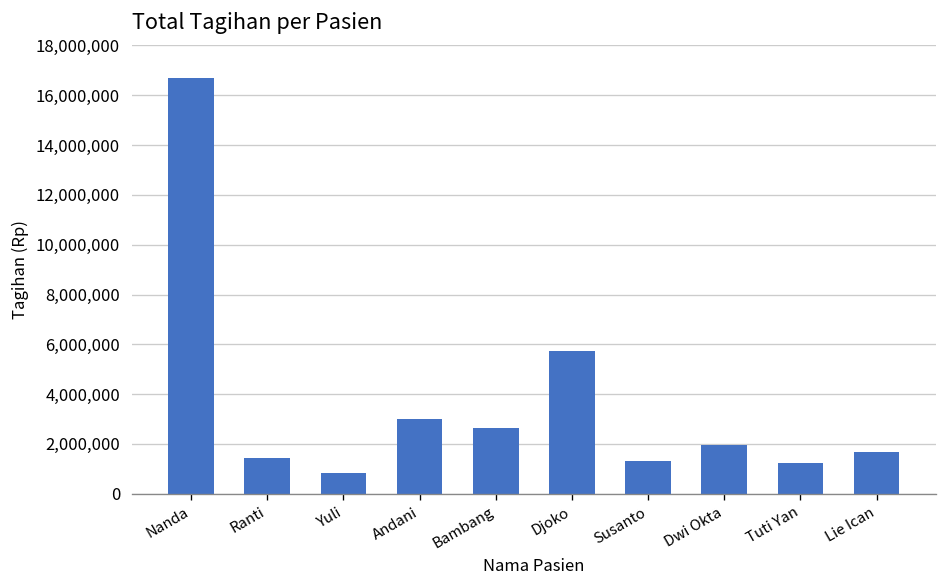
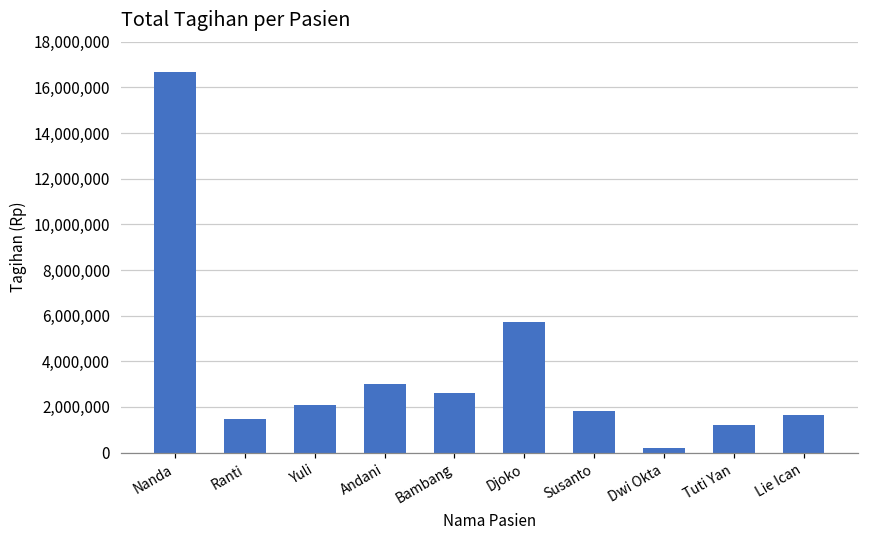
Yuli: 800,000 -> 2,100,000
Susanto: 1,300,000 -> 1,800,000
Dwi Okta: 2,000,000 -> 200,000
